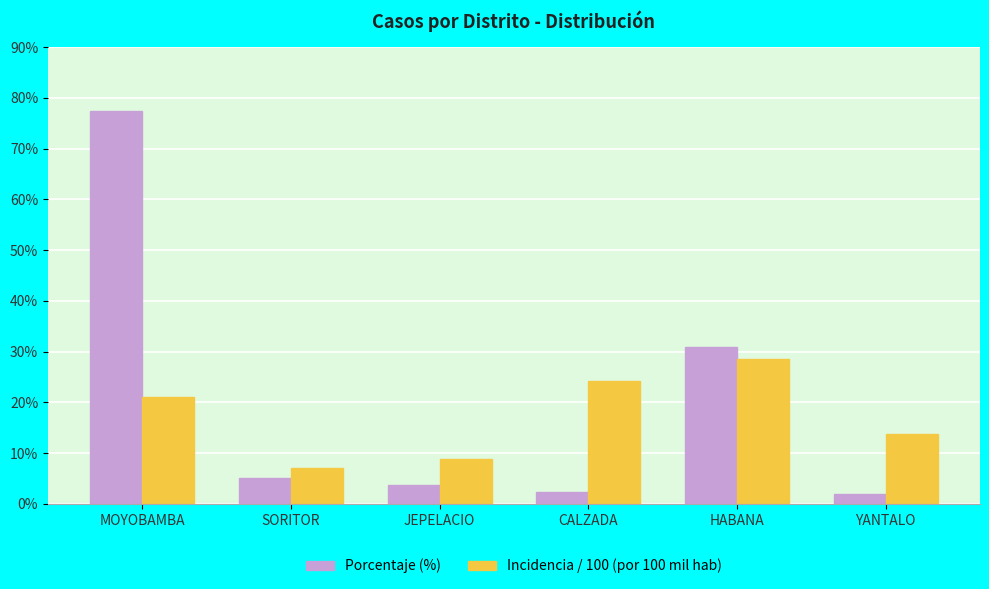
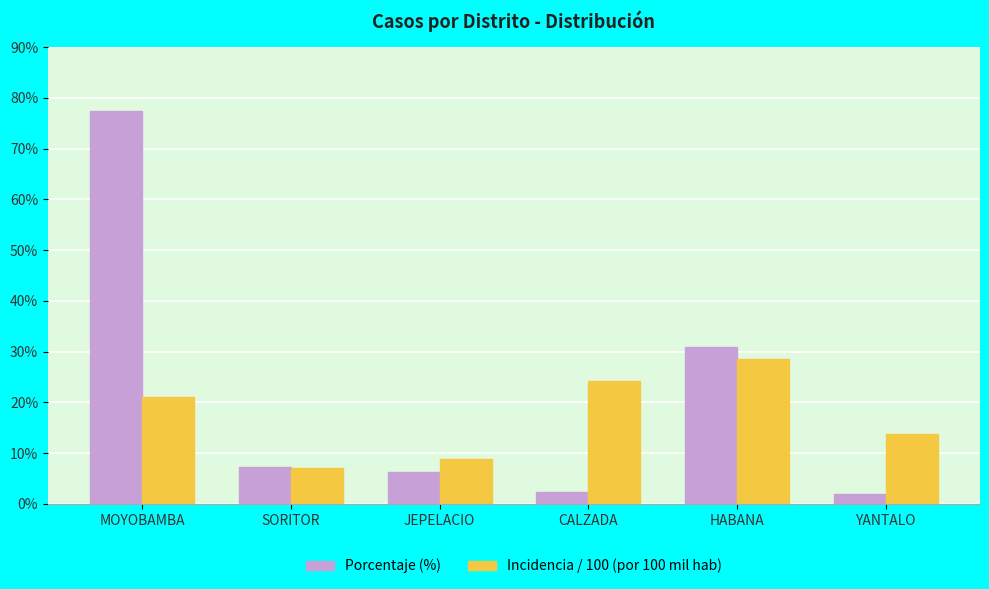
Porcentaje (%), SORITOR: 5% -> 7%
Porcentaje (%), JEPELACIO: 4% -> 6%
